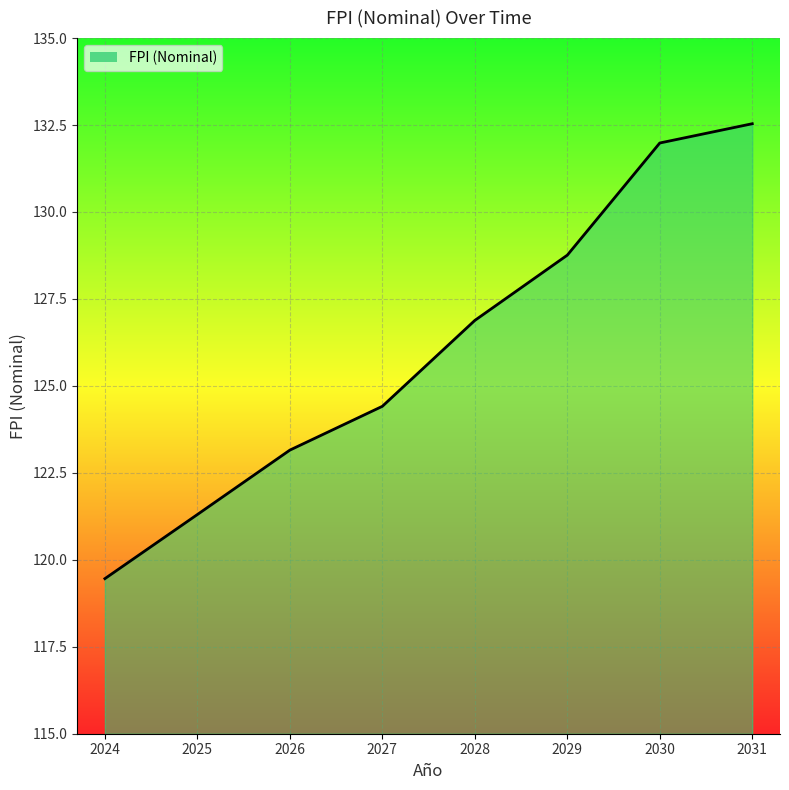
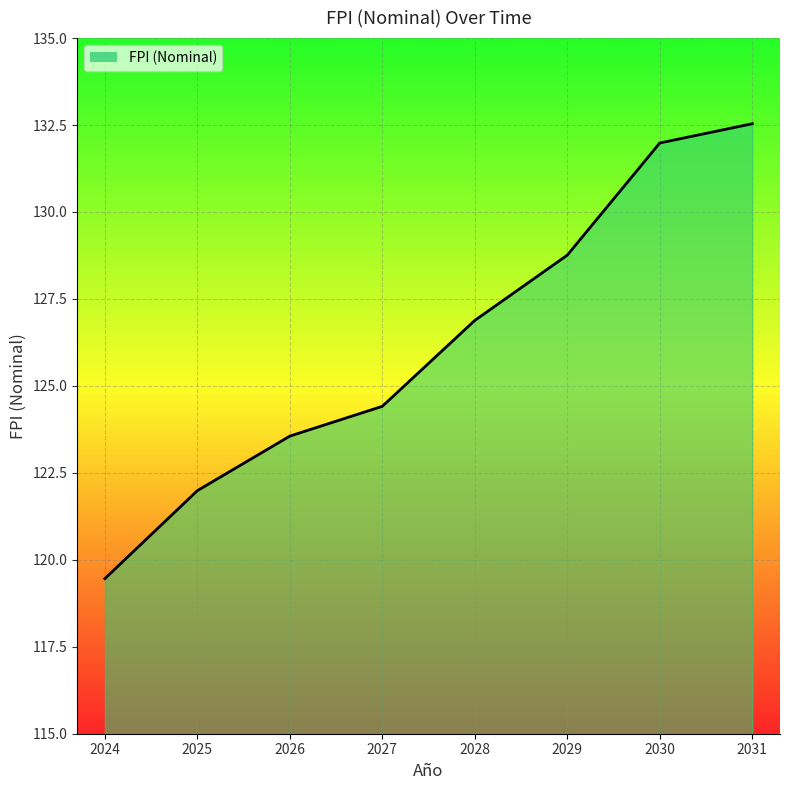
2025: 121.3 -> 122.0
2026: 123.2 -> 123.6
